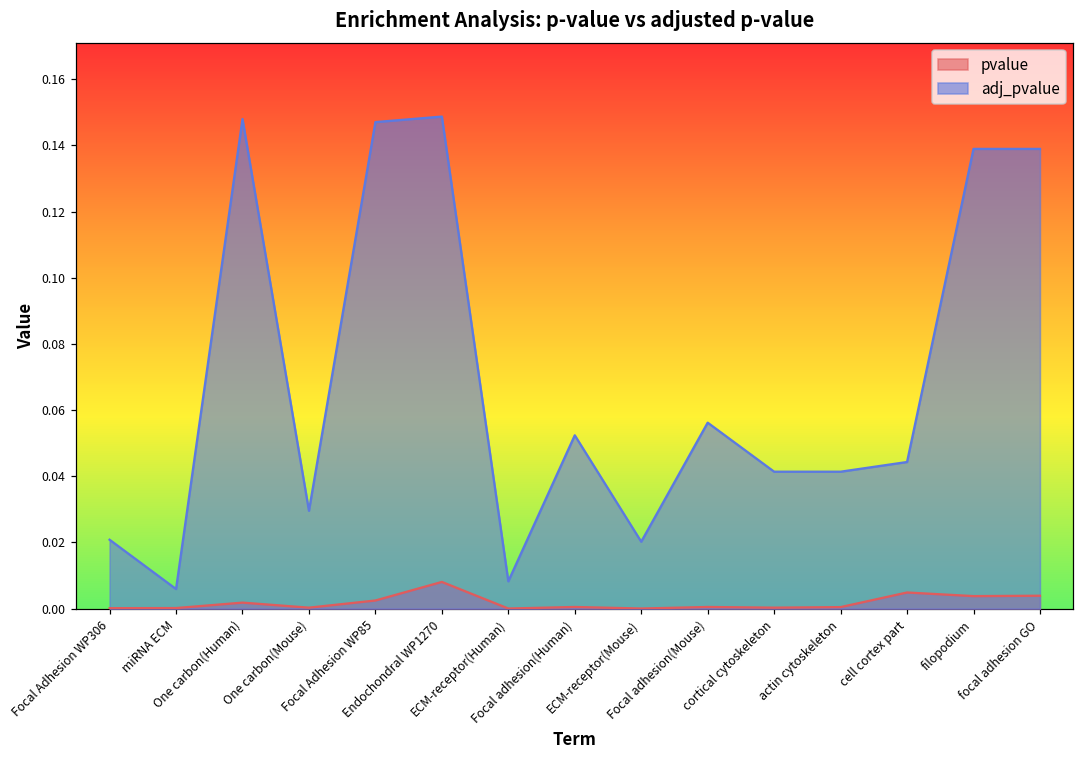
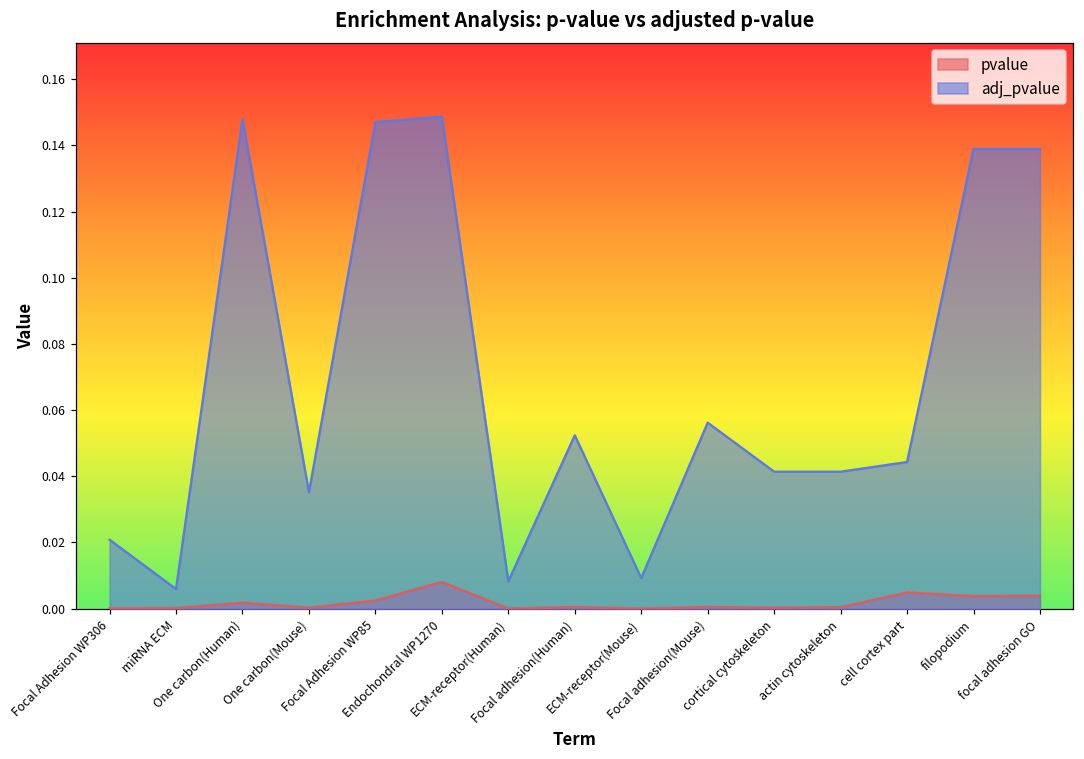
adj_pvalue, One carbon(Mouse): 0.030 -> 0.035
adj_pvalue, ECM-receptor(Mouse): 0.020 -> 0.009
